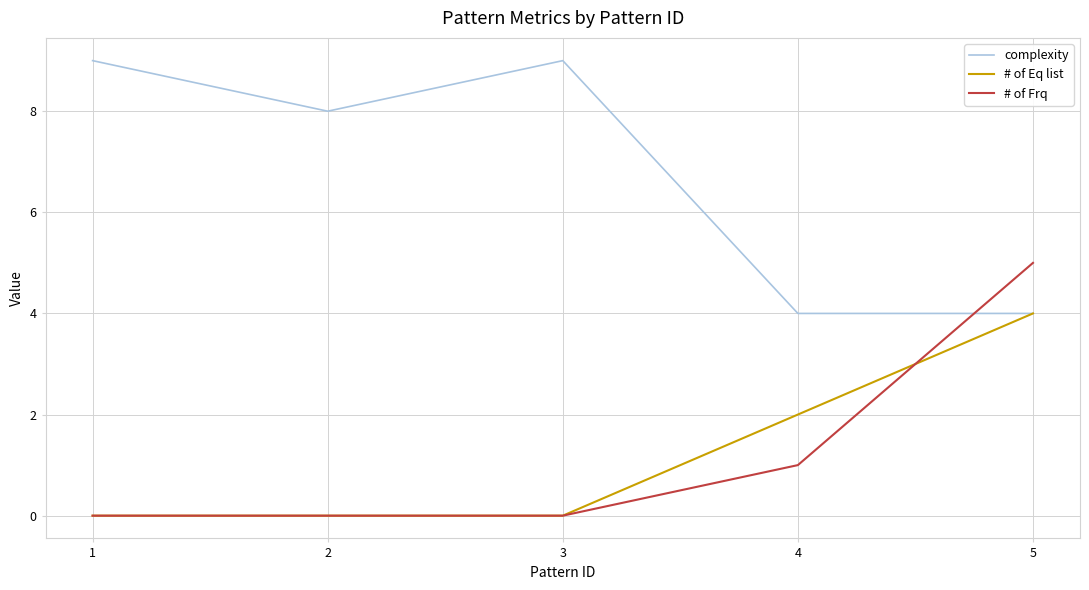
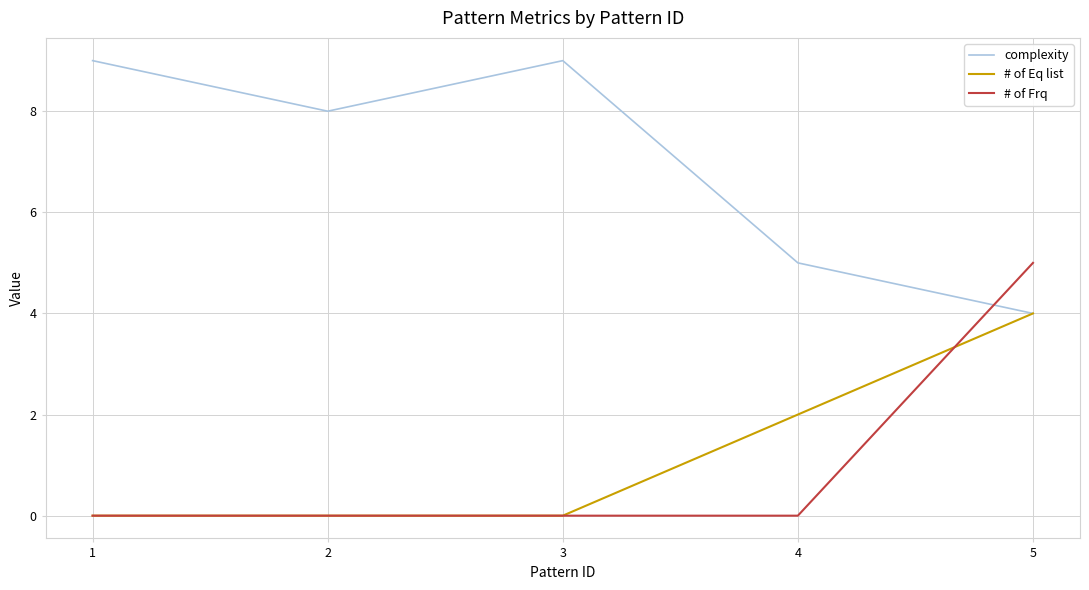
complexity, 4: 4 -> 5
# of Frq, 4: 1 -> 0
